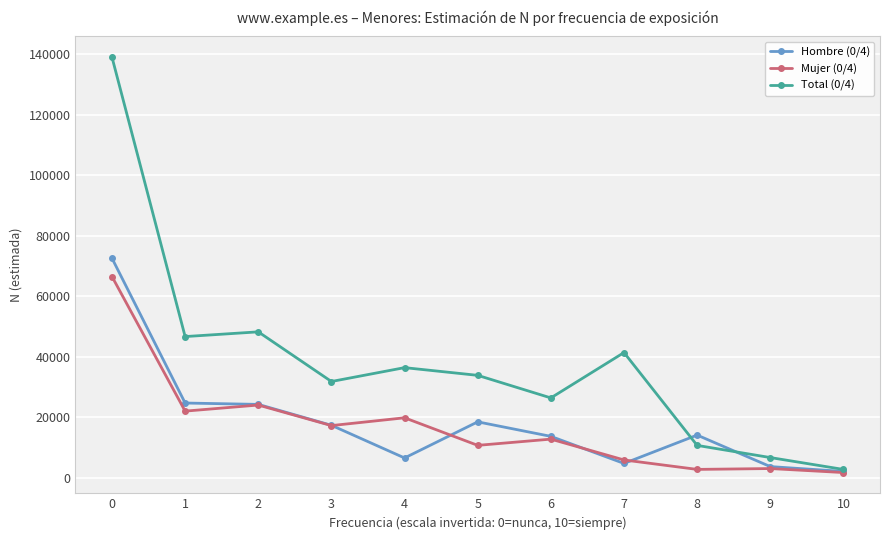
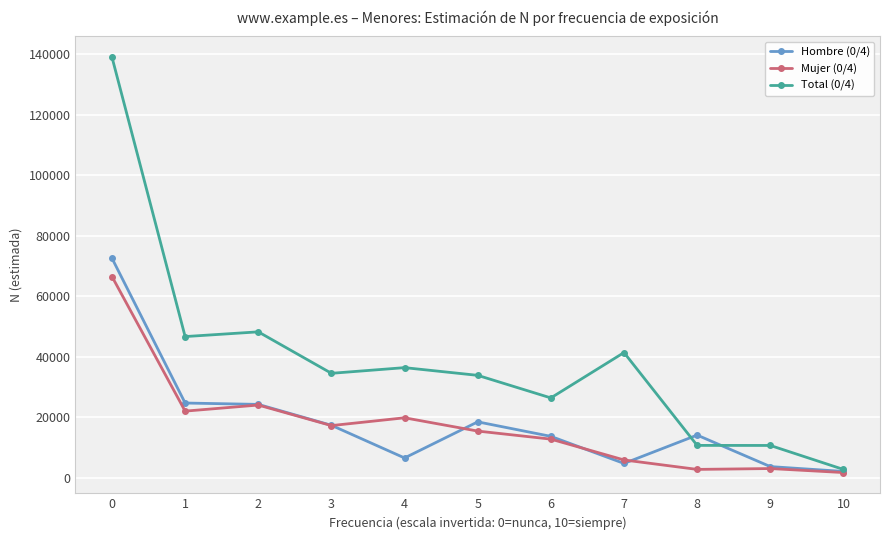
Total (0/4), 3: 32000 -> 34000
Mujer (0/4), 5: 11000 -> 15000
Total (0/4), 9: 7000 -> 11000
